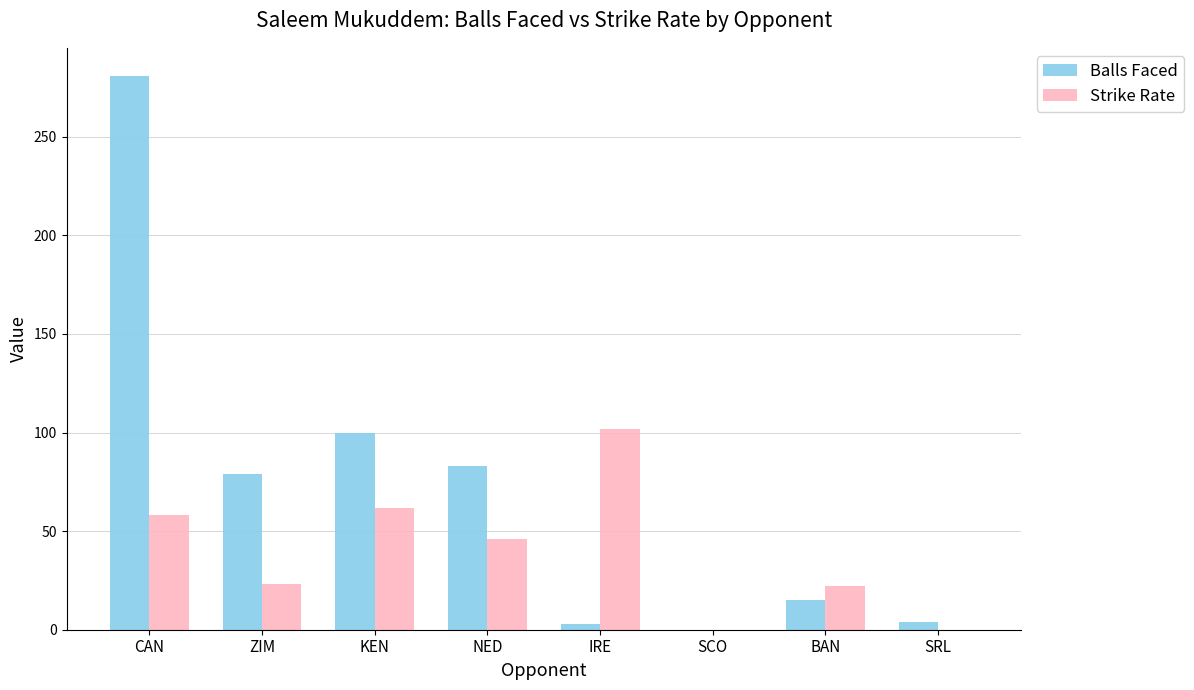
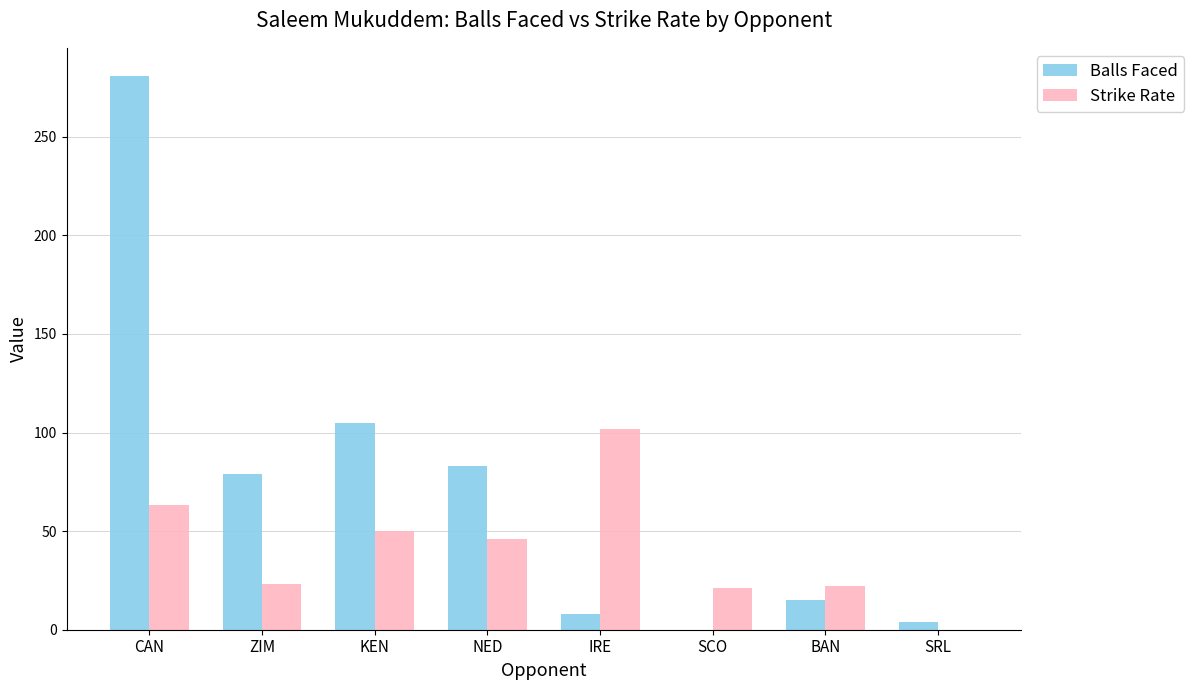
Strike Rate, CAN: 58 -> 63
Balls Faced, KEN: 100 -> 105
Strike Rate, KEN: 62 -> 50
Balls Faced, IRE: 3 -> 8
Strike Rate, SCO: 0 -> 21
